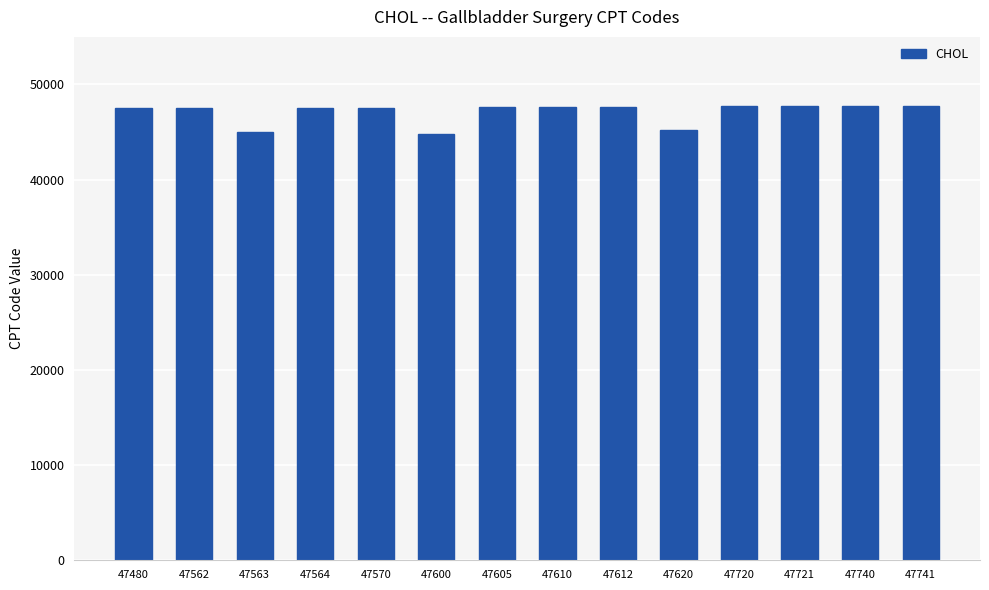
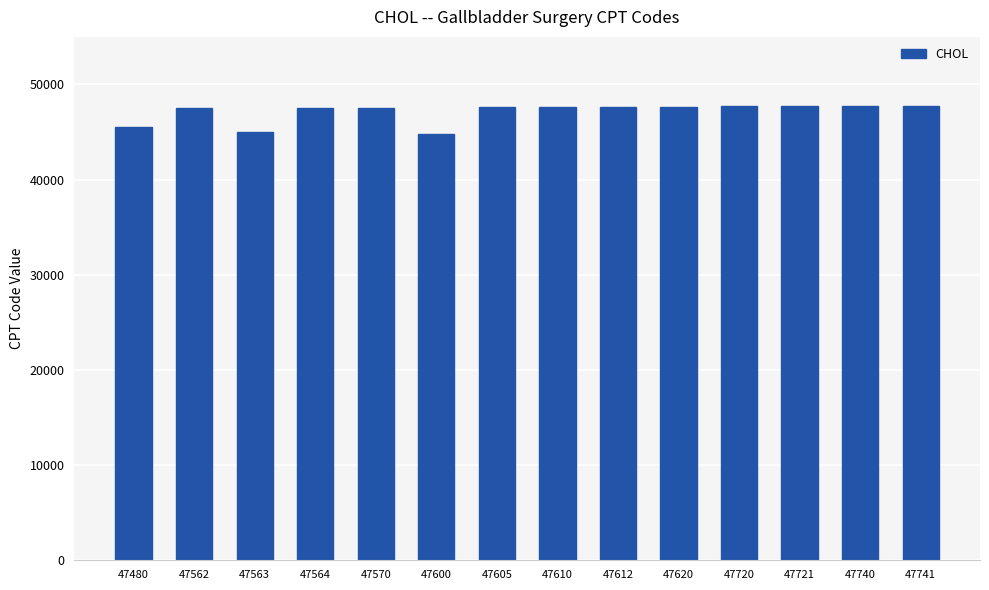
47480: 47000 -> 46000
47620: 45000 -> 48000
